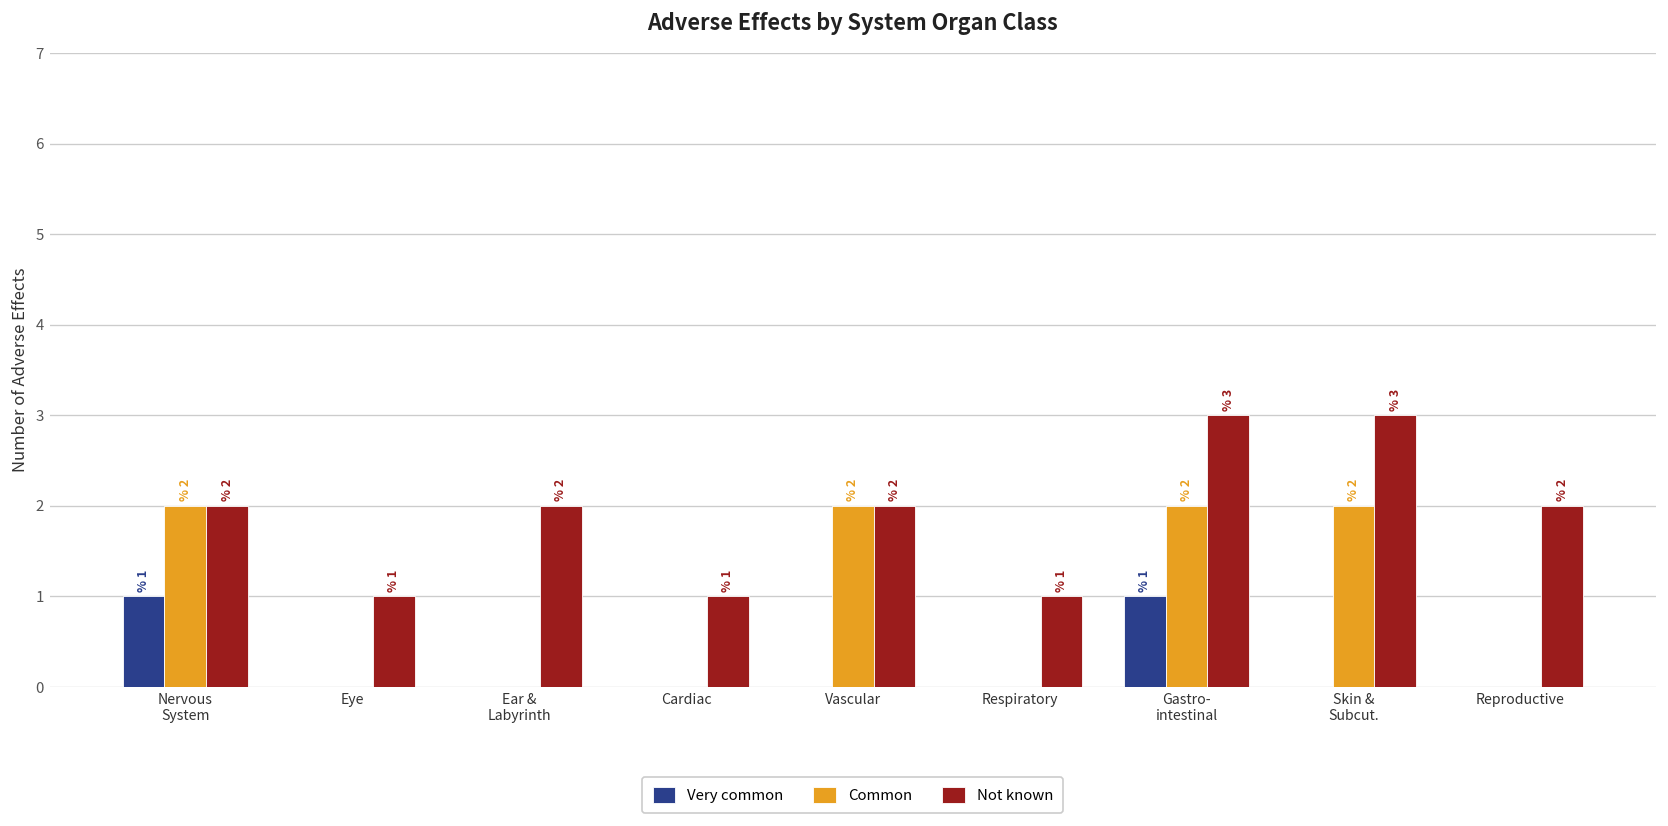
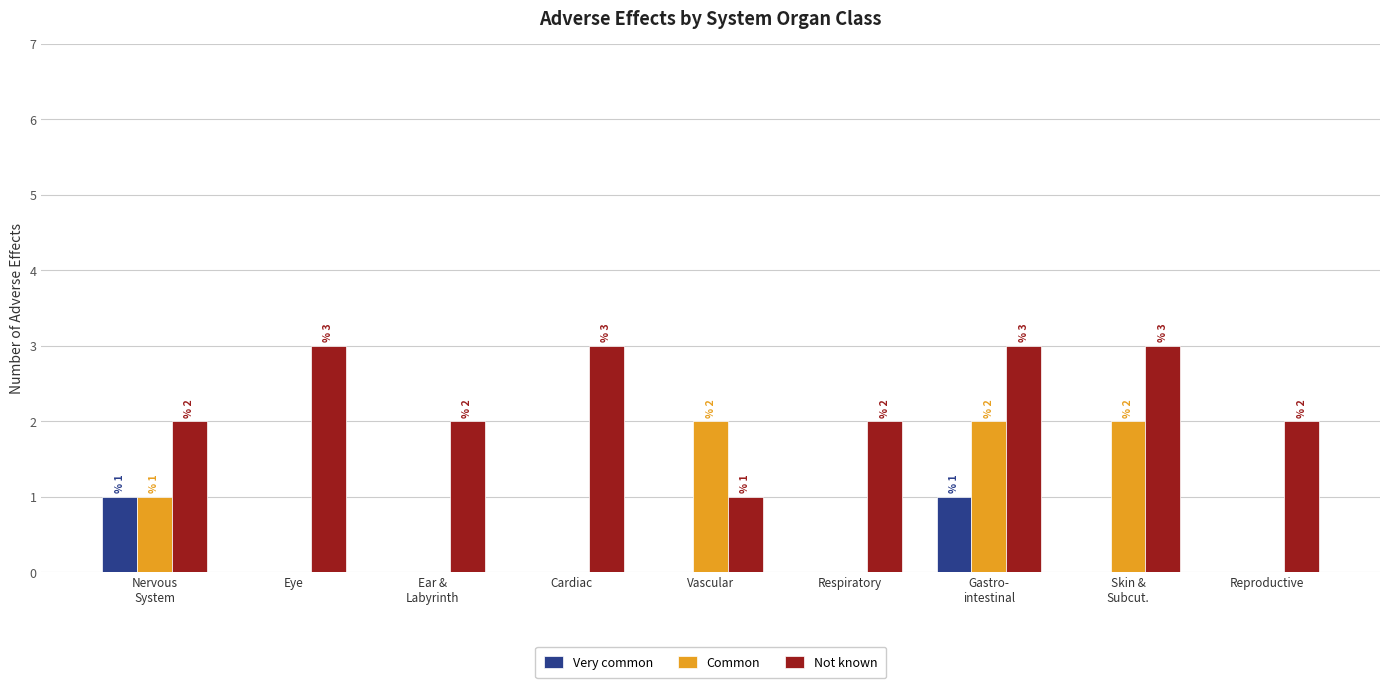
Common, Nervous System: 2 -> 1
Not known, Eye: 1 -> 3
Not known, Cardiac: 1 -> 3
Not known, Vascular: 2 -> 1
Not known, Respiratory: 1 -> 2
